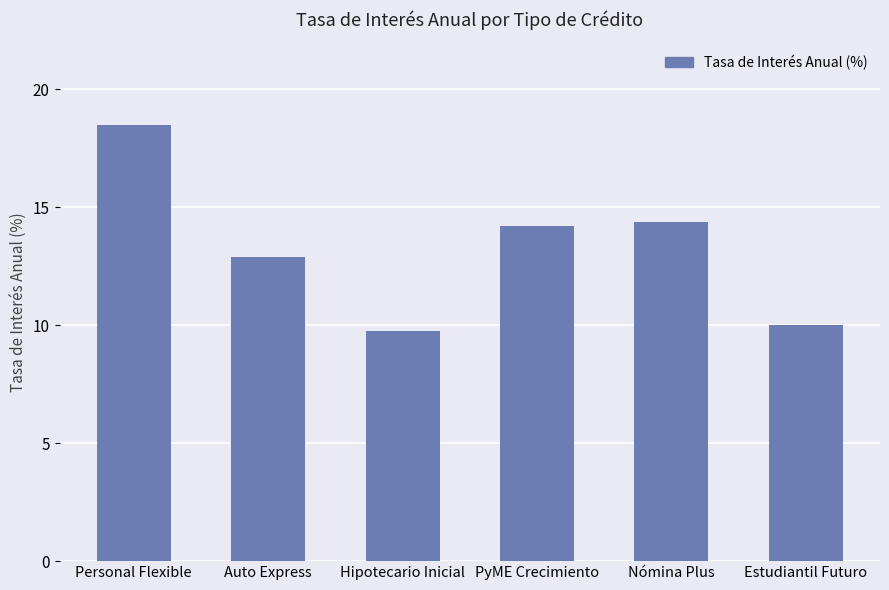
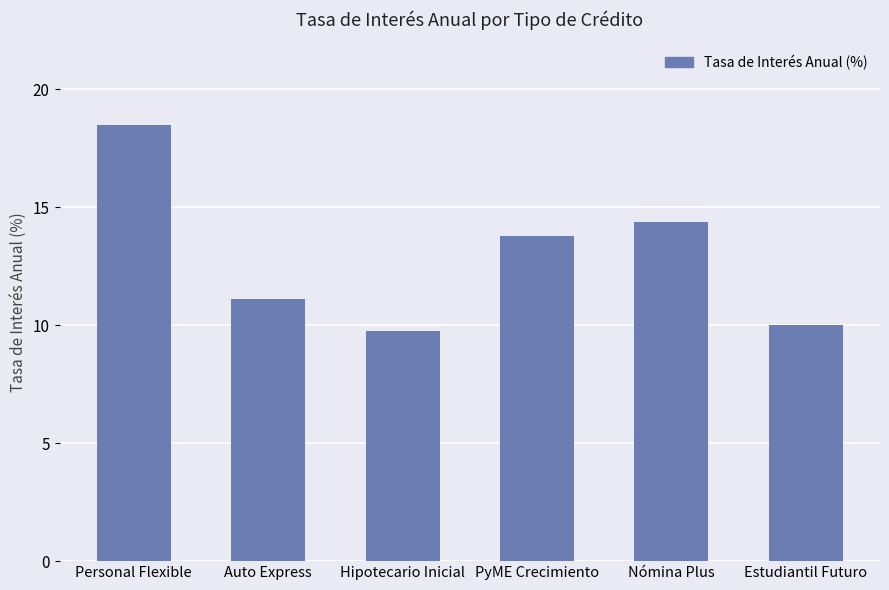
Auto Express: 12.9 -> 11.1
PyME Crecimiento: 14.2 -> 13.8
